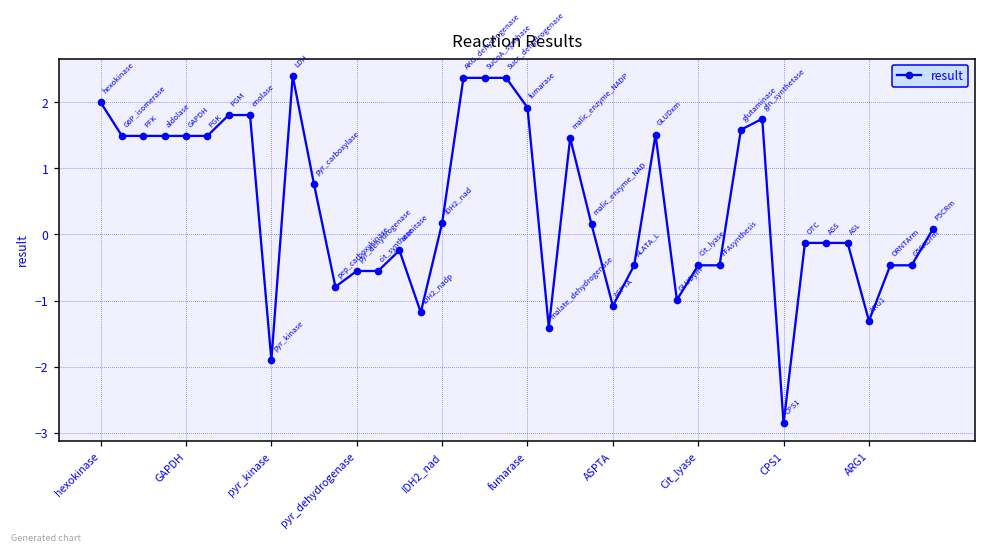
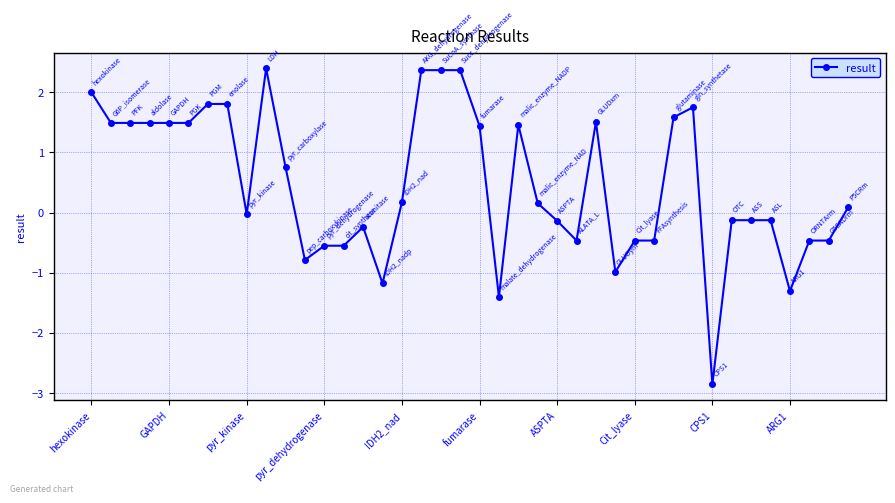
pyr_kinase: -1.9 -> 0.0
fumarase: 1.9 -> 1.4
ASPTA: -1.1 -> -0.1
